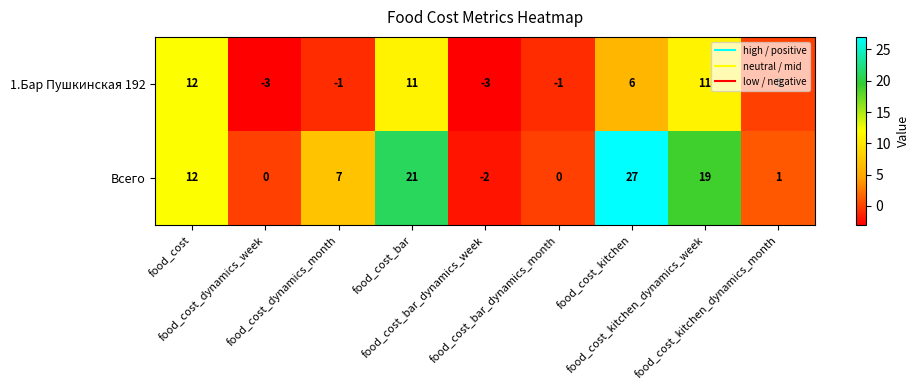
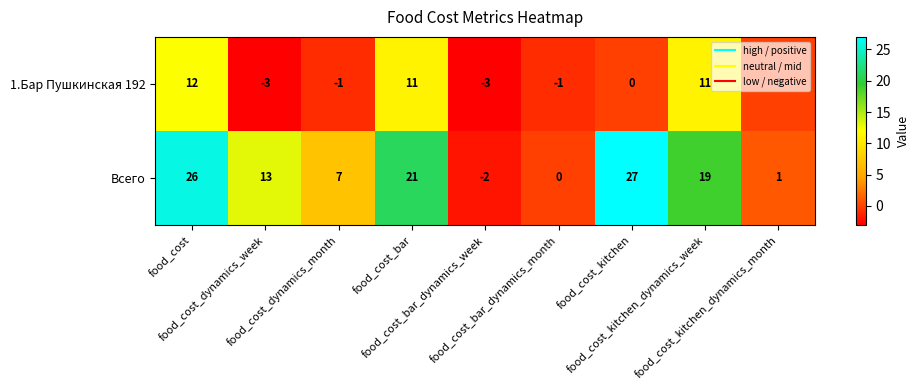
1.Бар Пушкинская 192, food_cost_kitchen: 6 -> 0
Всего, food_cost: 12 -> 26
Всего, food_cost_dynamics_week: 0 -> 13
